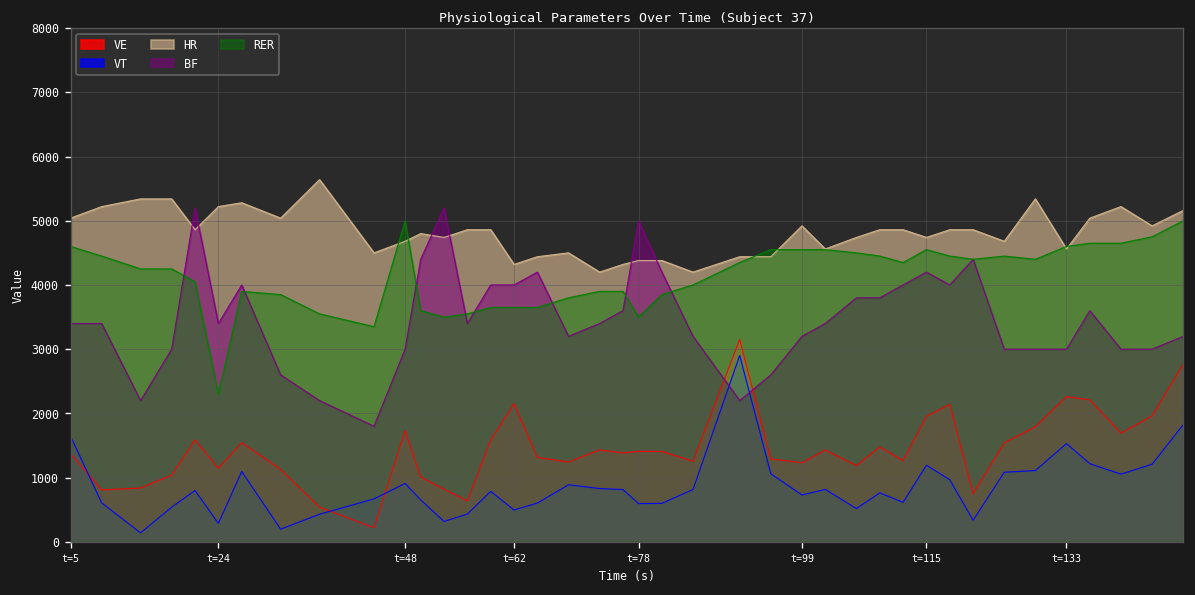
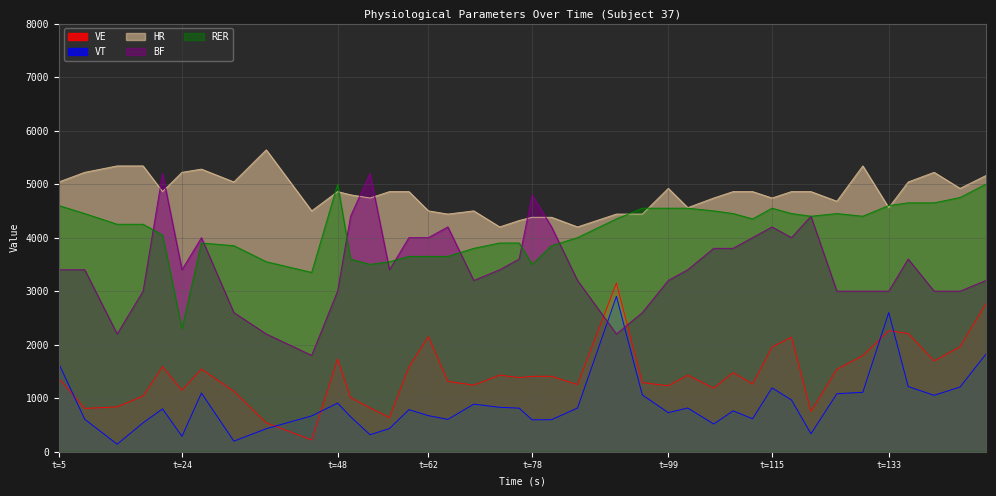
HR, t=48: 4700 -> 4900
VT, t=62: 500 -> 700
HR, t=62: 4300 -> 4500
BF, t=78: 5000 -> 4800
VT, t=133: 1500 -> 2600
